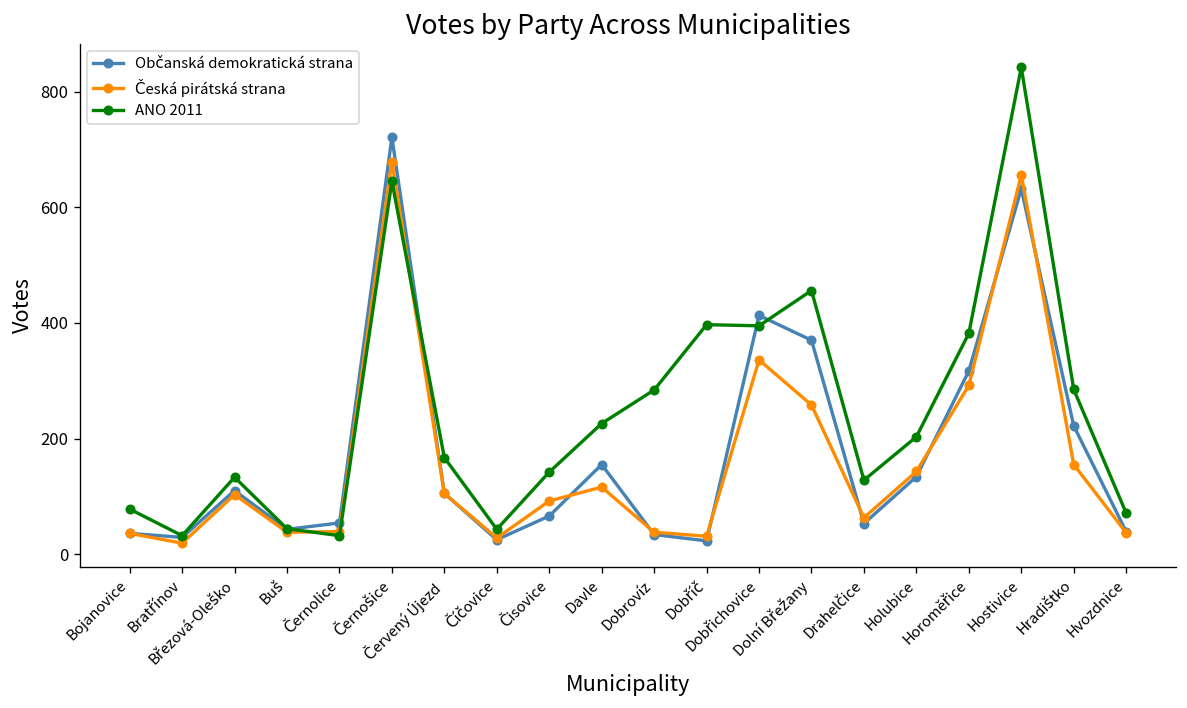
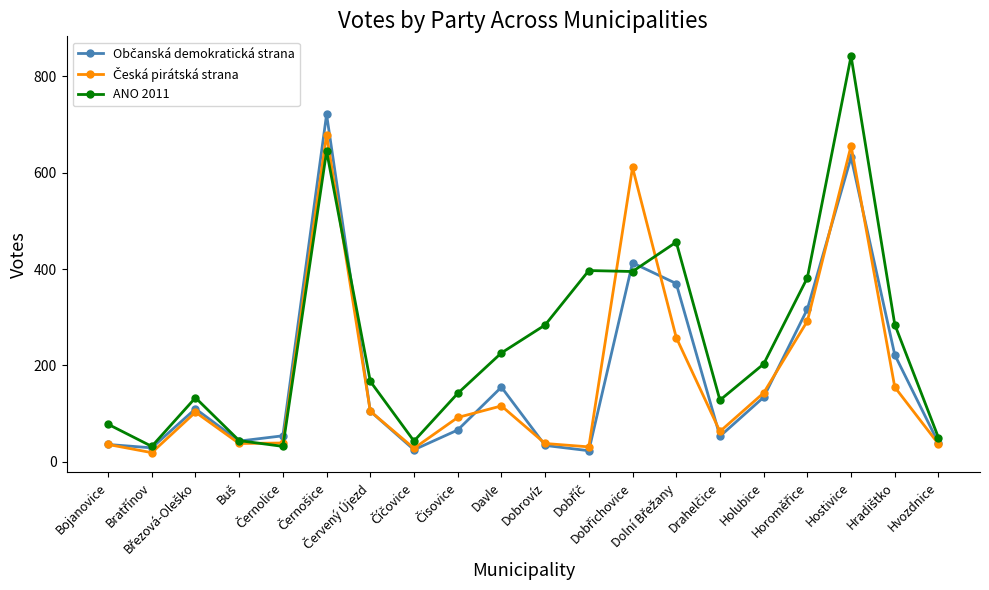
Česká pirátská strana, Dobřichovice: 340 -> 610
ANO 2011, Hvozdnice: 70 -> 50
